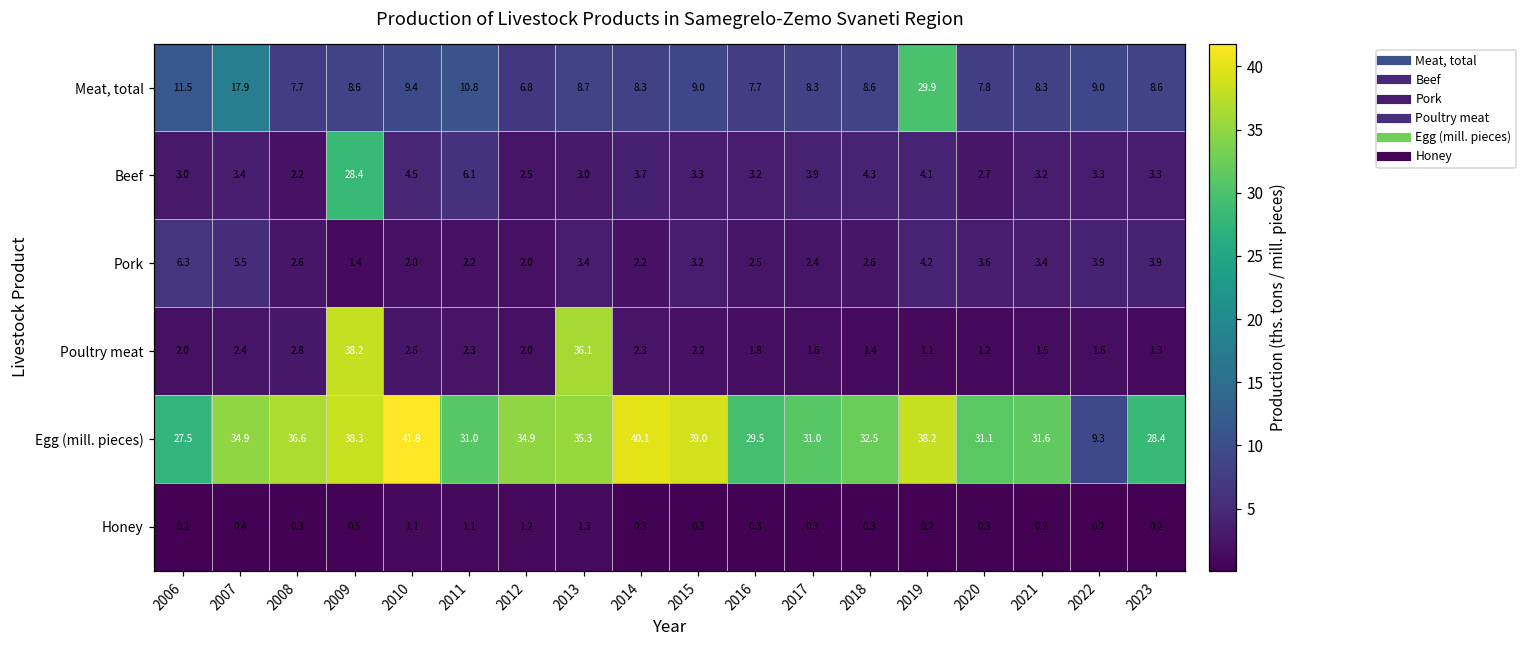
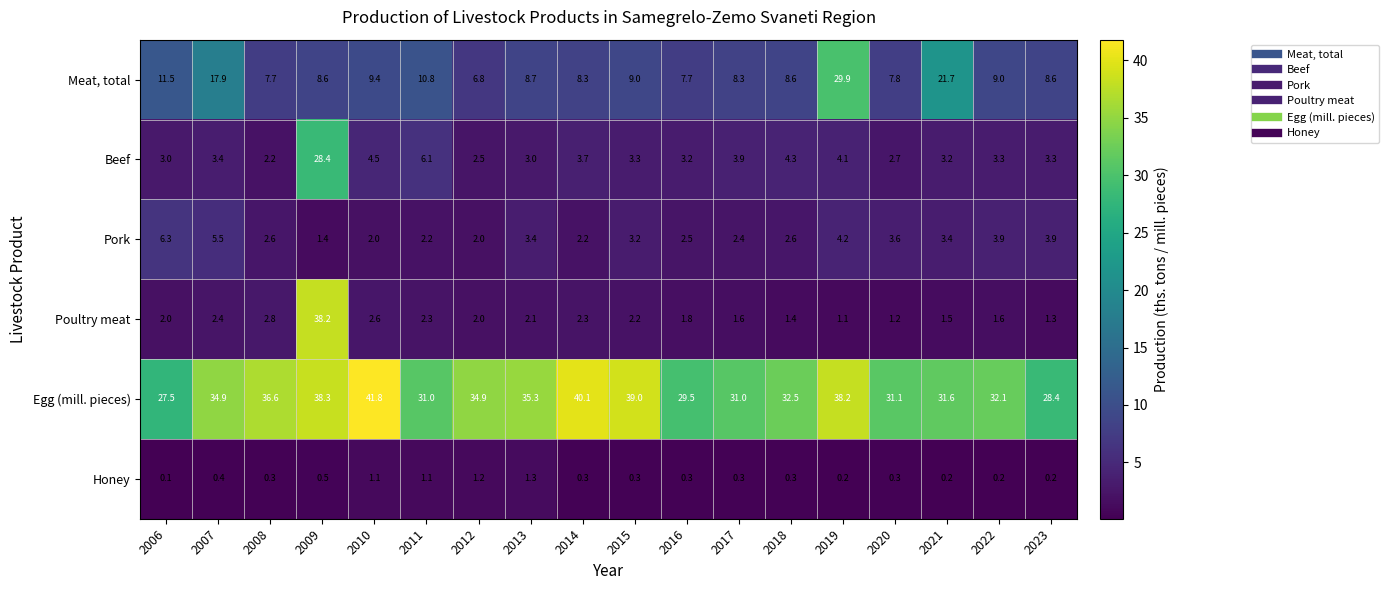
Meat, total, 2021: 8.3 -> 21.7
Poultry meat, 2013: 36.1 -> 2.1
Egg (mill. pieces), 2022: 9.3 -> 32.1
